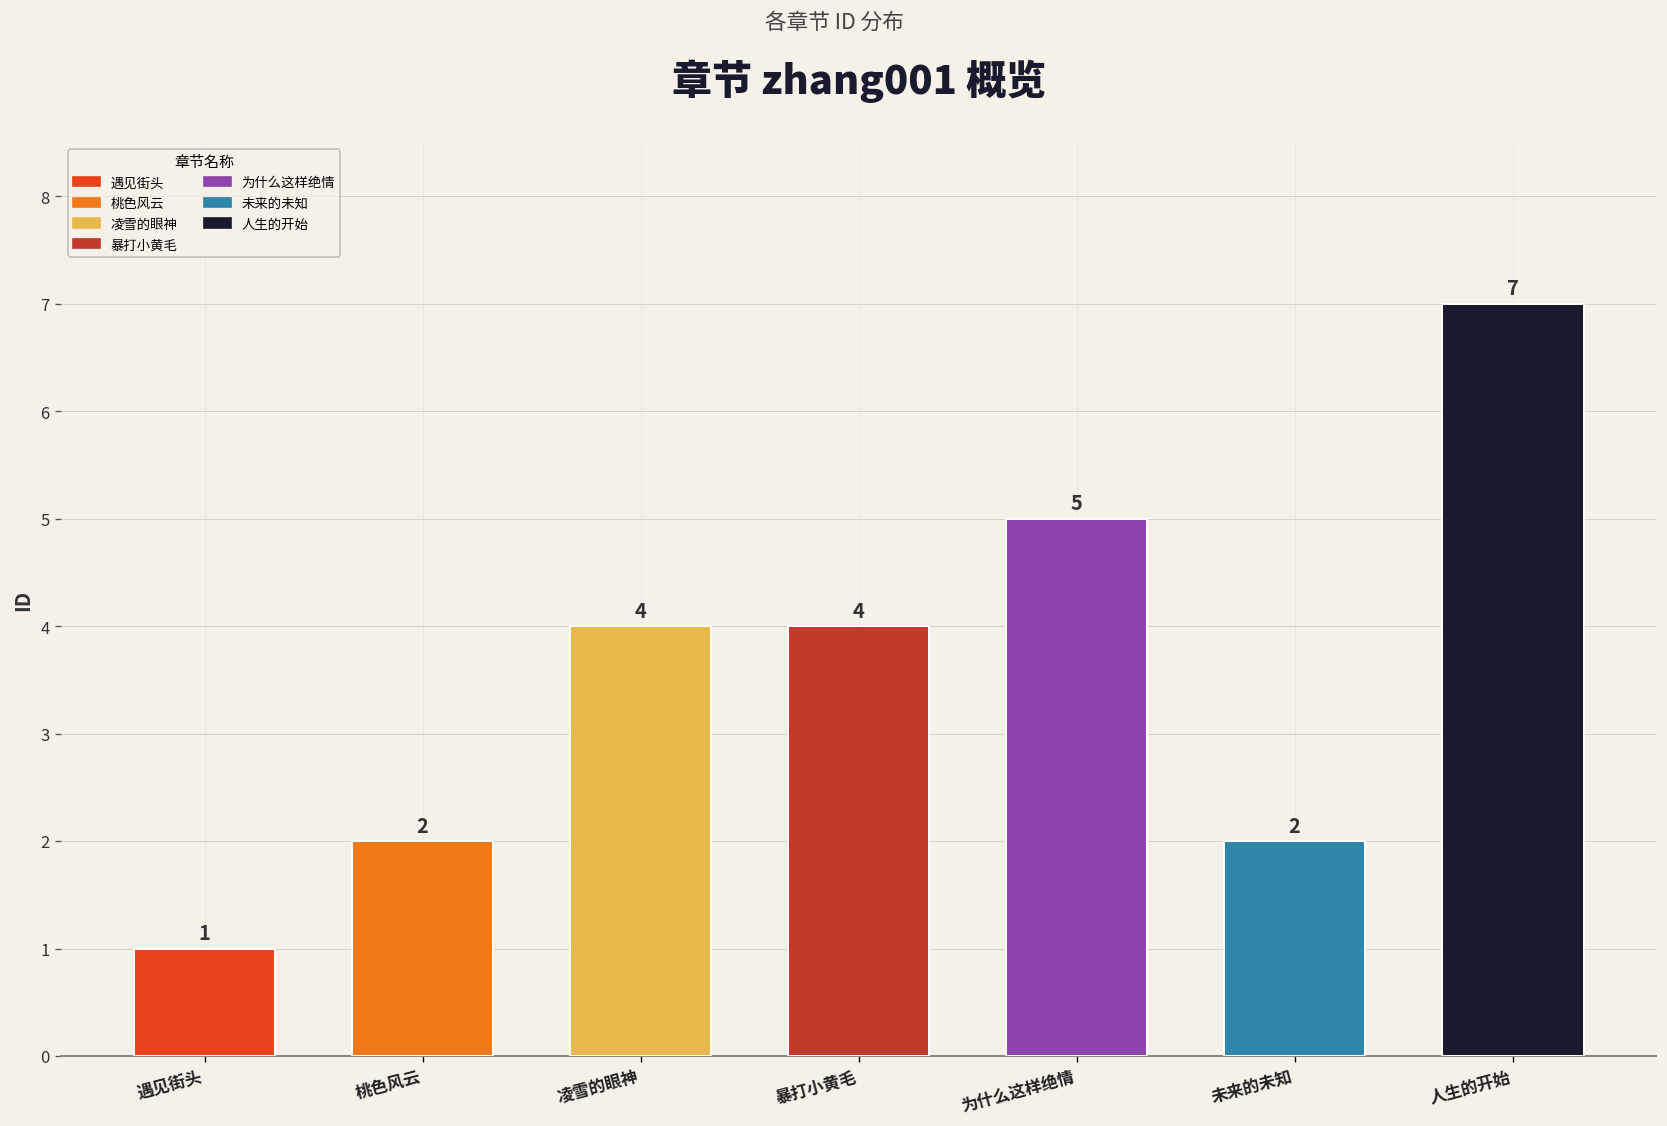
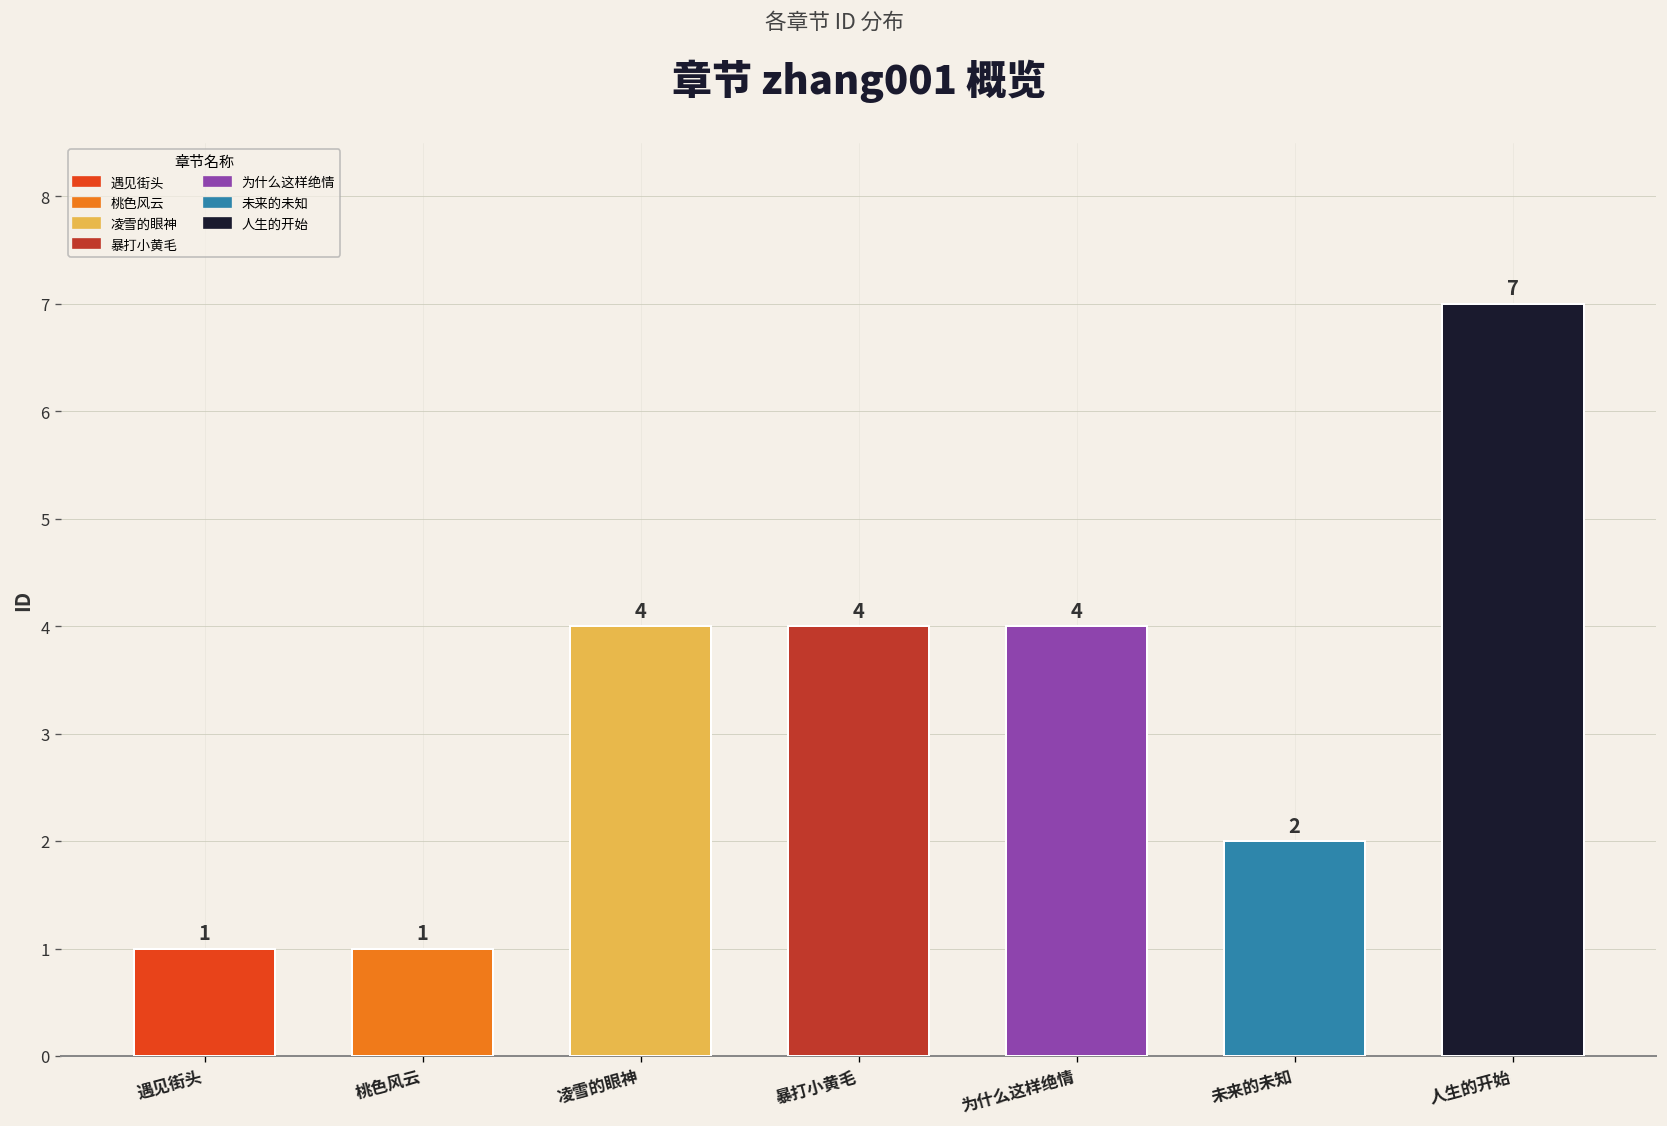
桃色风云: 2 -> 1
为什么这样绝情: 5 -> 4
